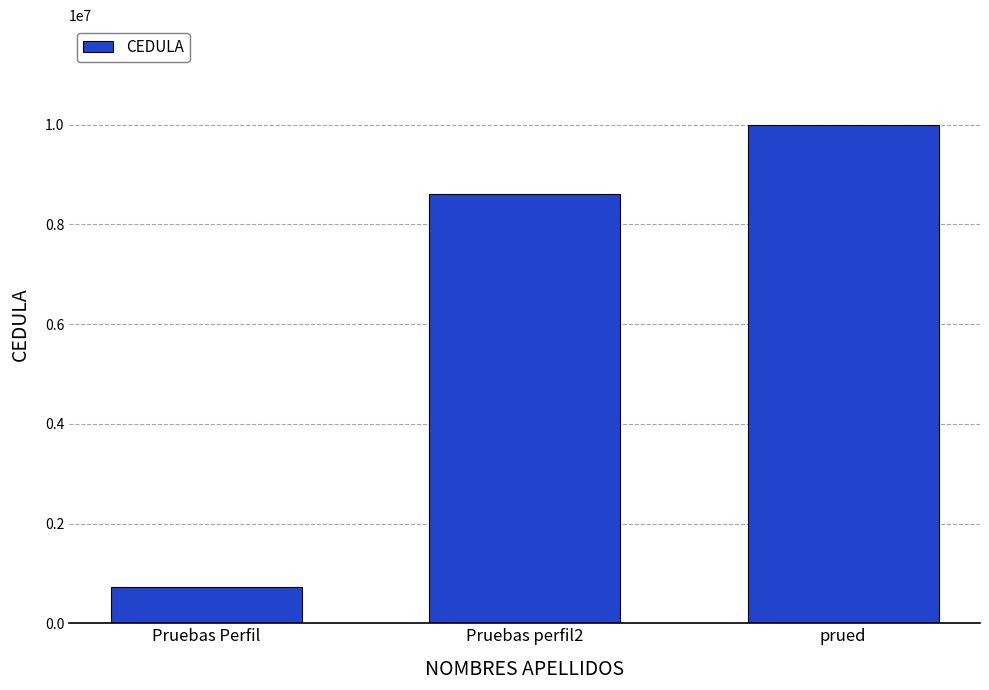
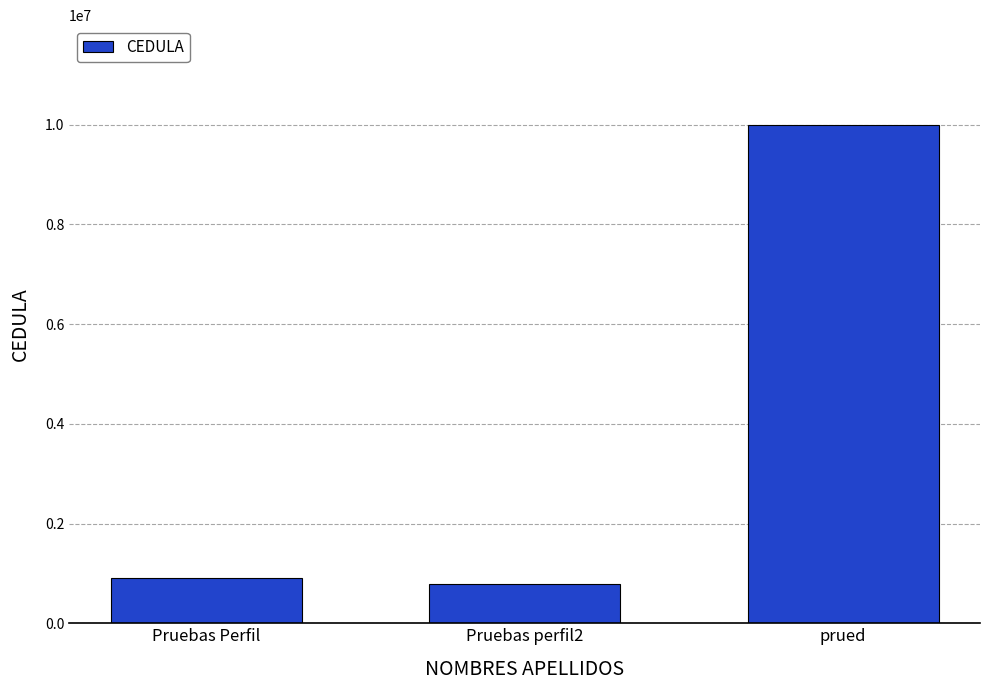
Pruebas Perfil: 700000 -> 900000
Pruebas perfil2: 8600000 -> 800000
